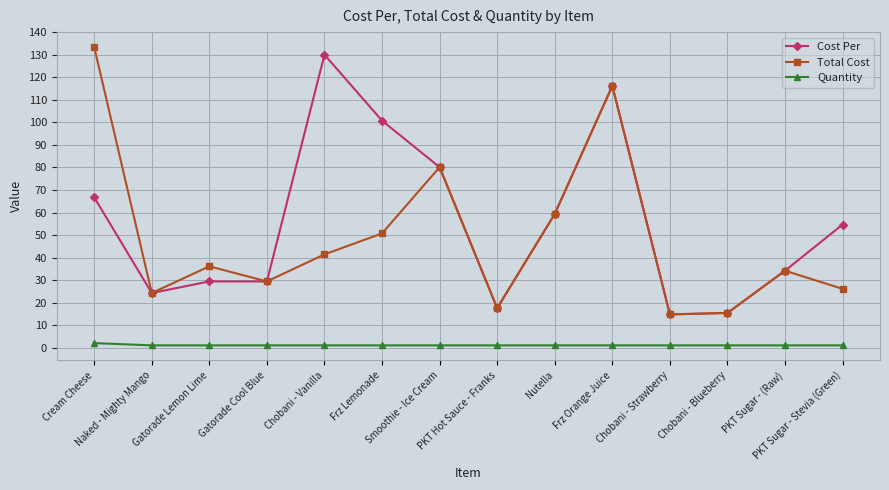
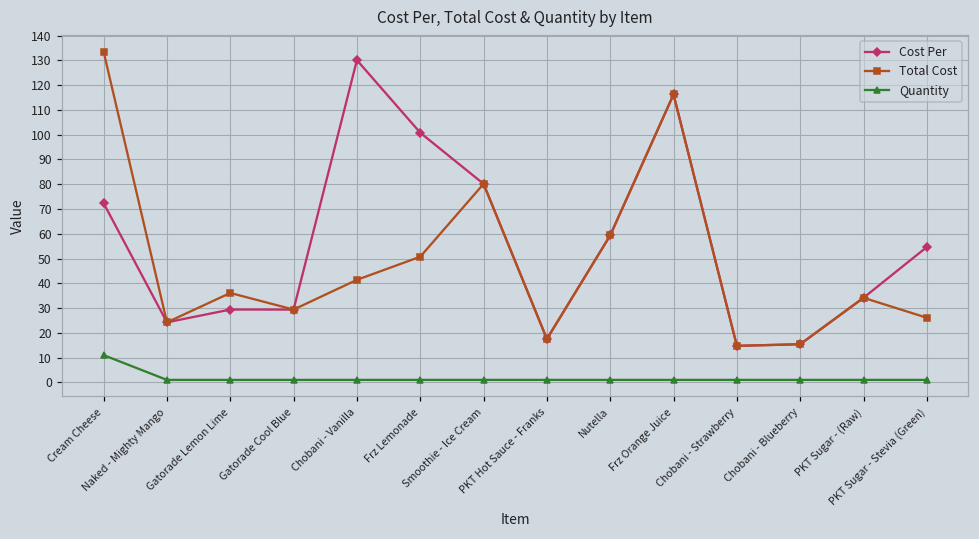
Cost Per, Cream Cheese: 67 -> 72
Quantity, Cream Cheese: 2 -> 11
